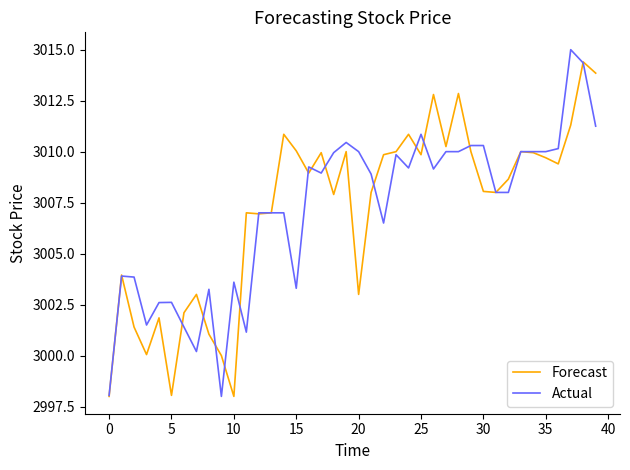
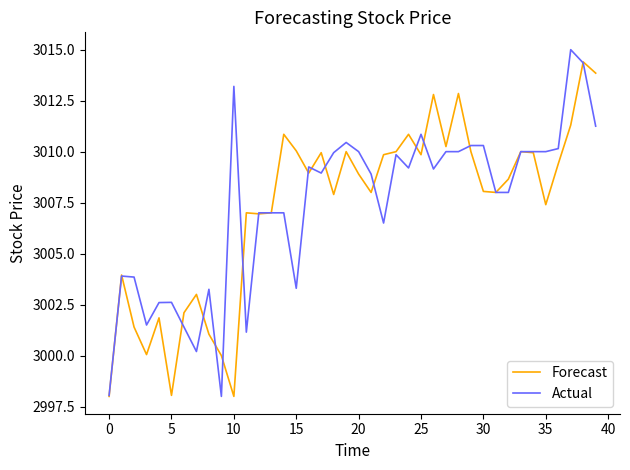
Actual, 10: 3003.6 -> 3013.2
Forecast, 20: 3003.0 -> 3008.9
Forecast, 35: 3009.7 -> 3007.4
